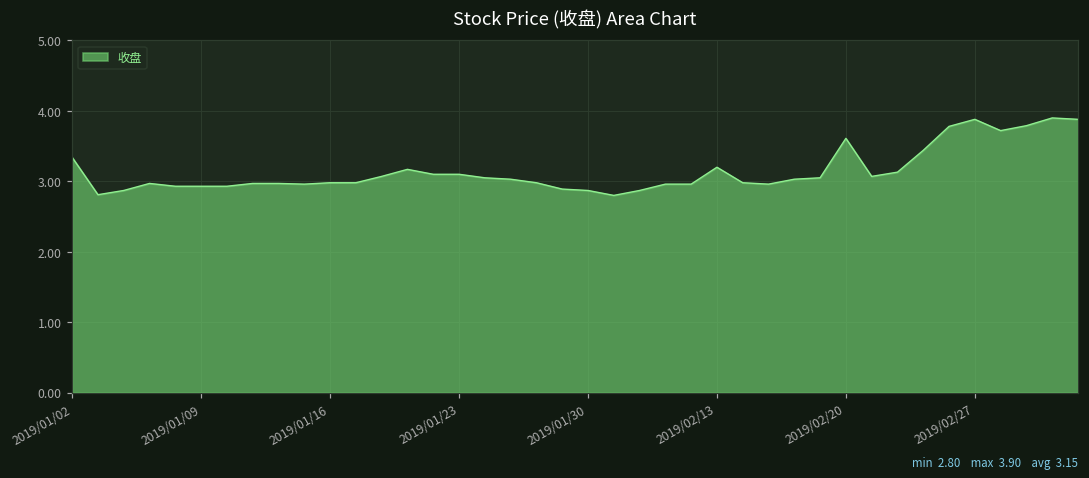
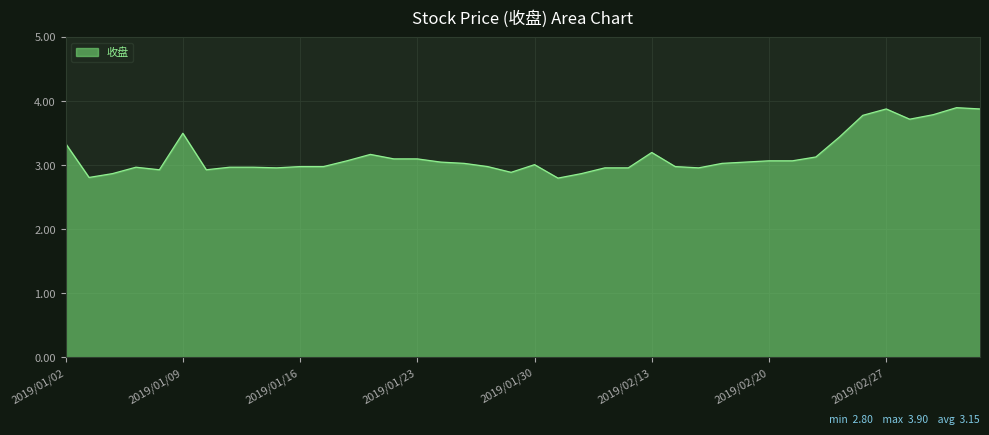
2019/01/09: 2.9 -> 3.5
2019/01/30: 2.9 -> 3.0
2019/02/20: 3.6 -> 3.1
